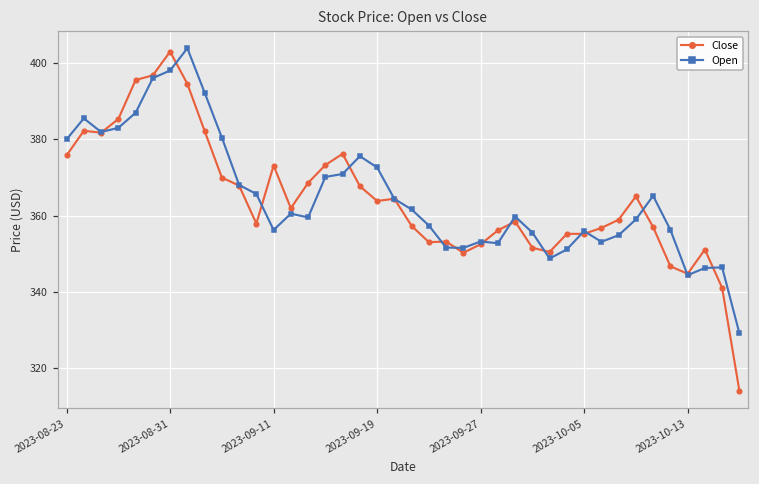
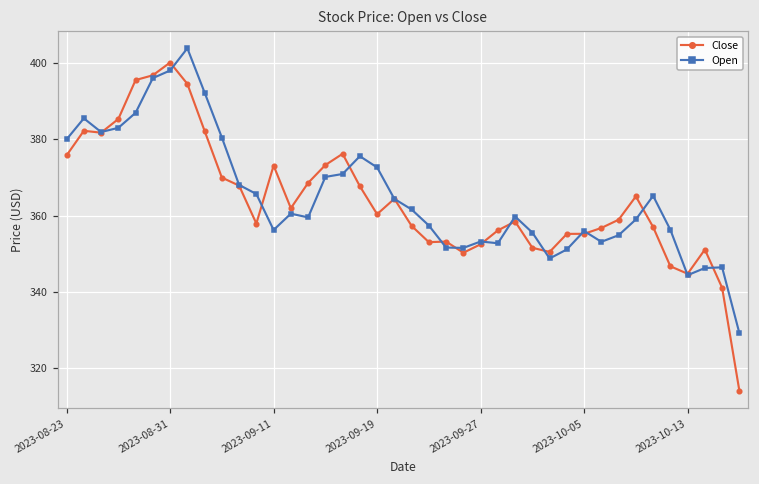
Close, 2023-08-31: 403 -> 400
Close, 2023-09-19: 364 -> 360
